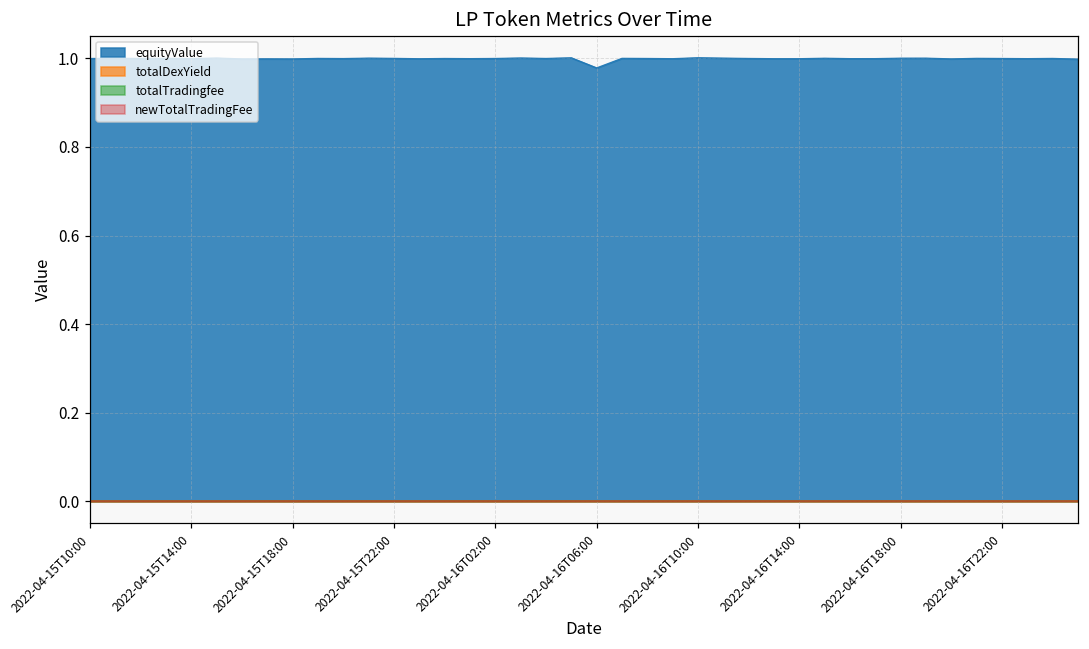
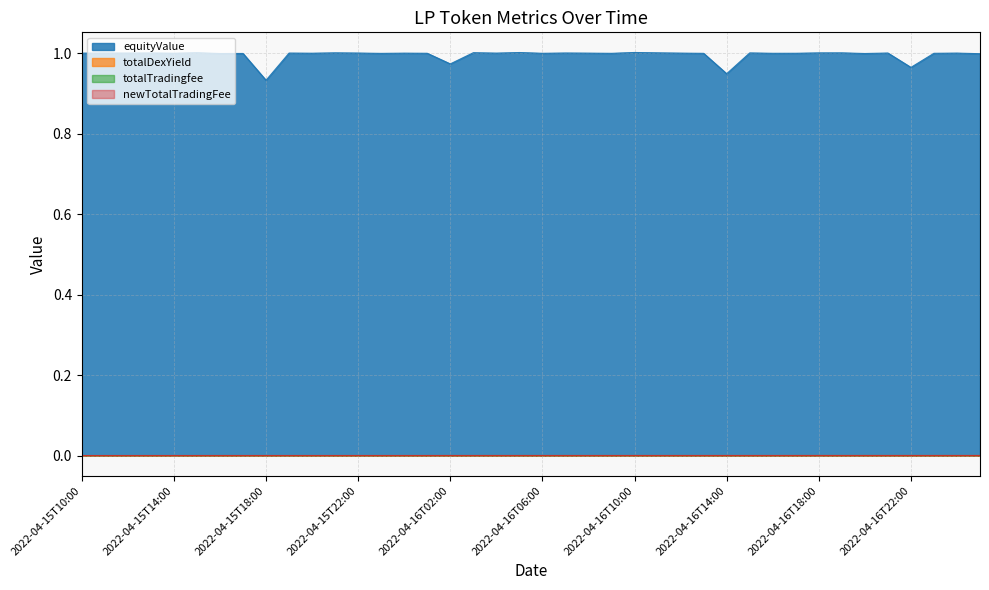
equityValue, 2022-04-15T18:00: 1.00 -> 0.93
equityValue, 2022-04-16T02:00: 1.00 -> 0.97
equityValue, 2022-04-16T06:00: 0.98 -> 1.00
equityValue, 2022-04-16T14:00: 1.00 -> 0.95
equityValue, 2022-04-16T22:00: 1.00 -> 0.96
